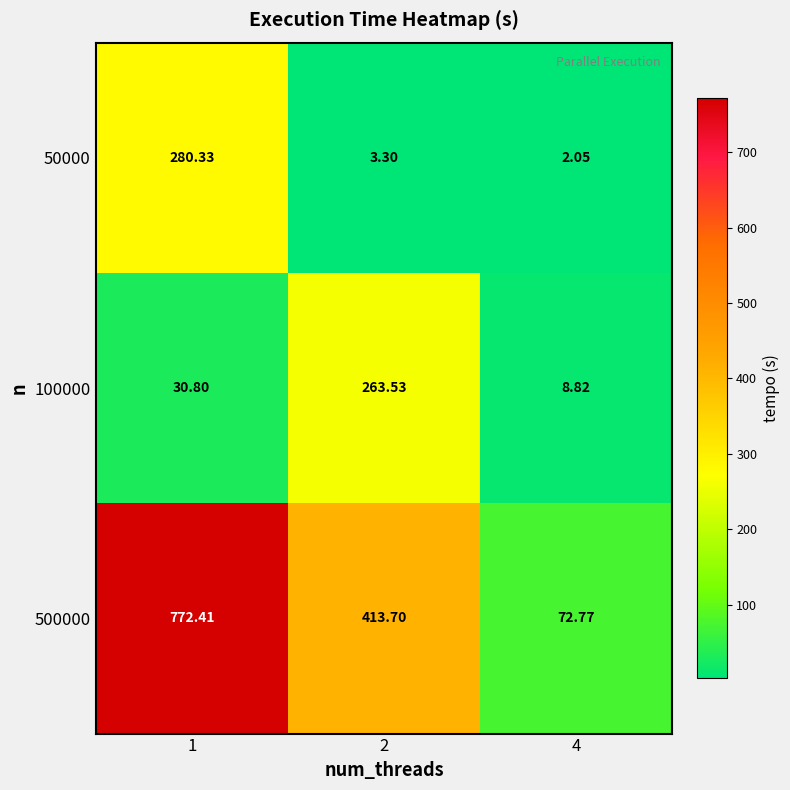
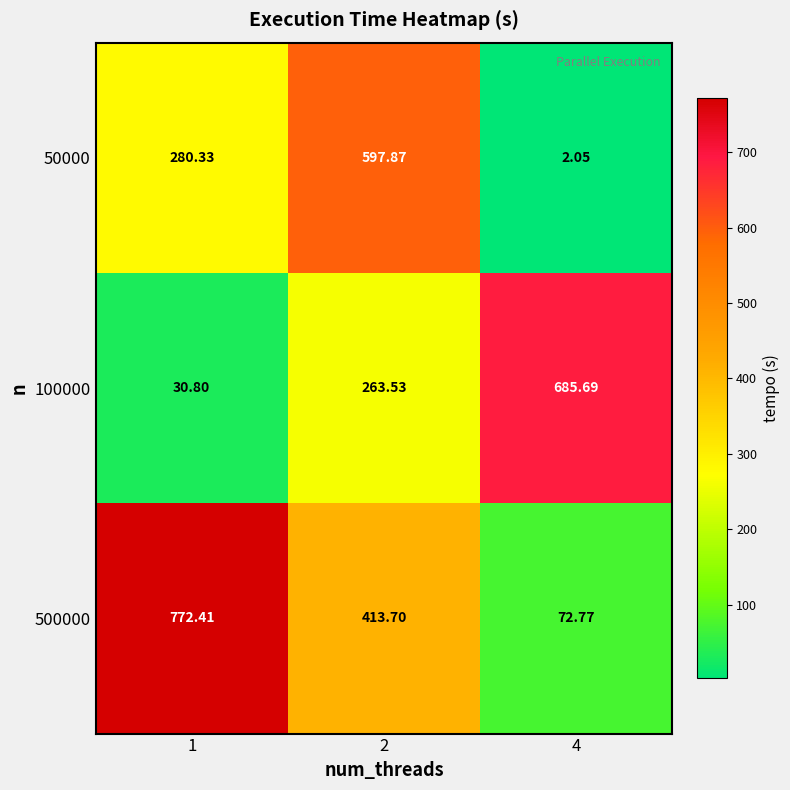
50000, 2: 3.30 -> 597.87
100000, 4: 8.82 -> 685.69
